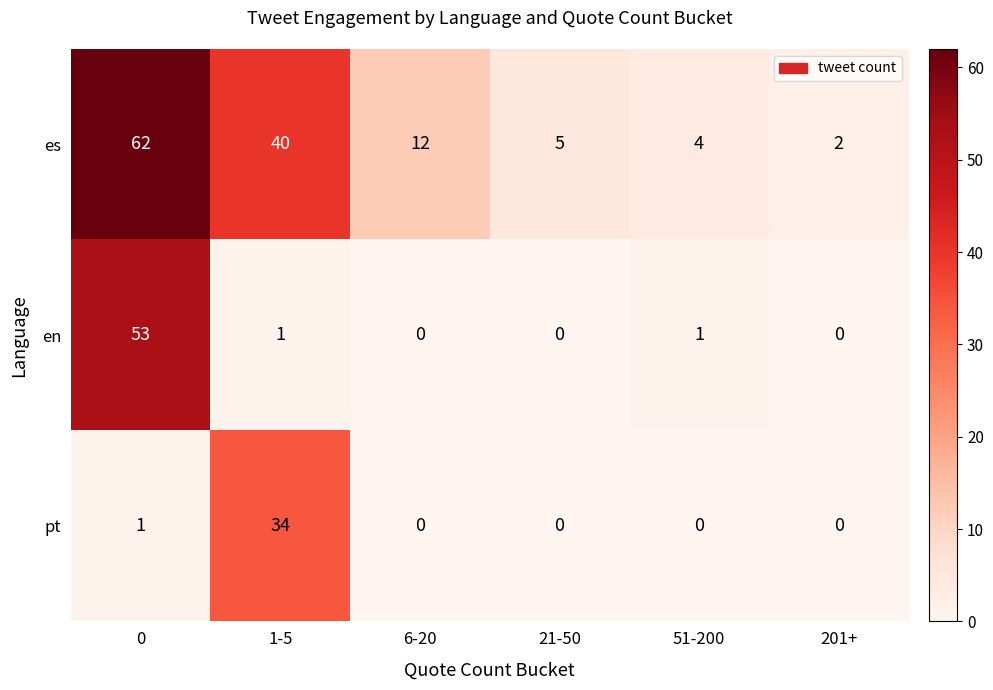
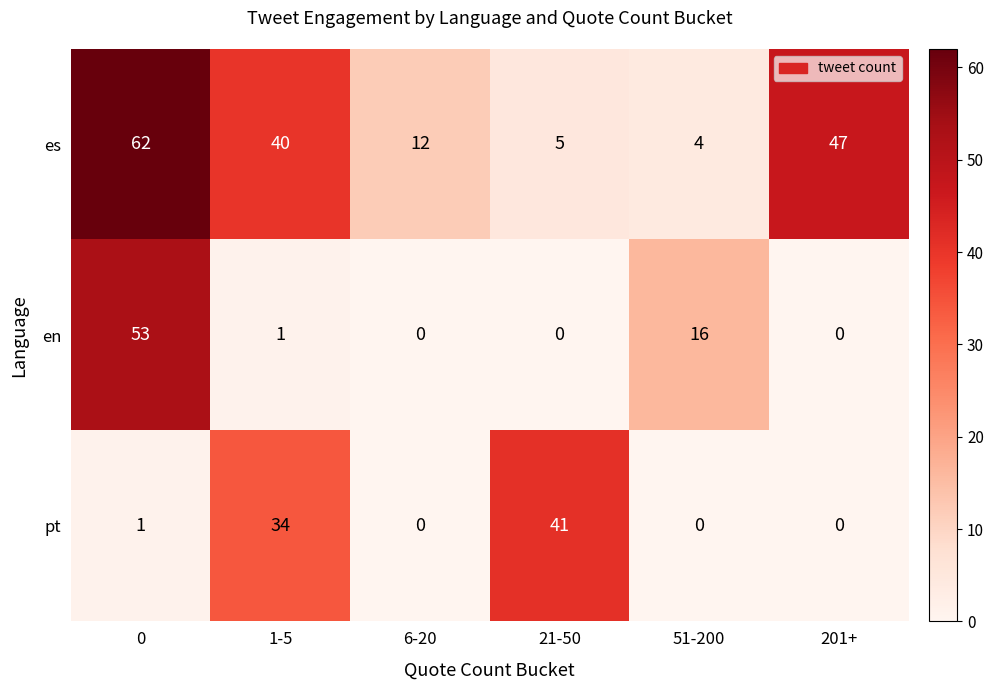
es, 201+: 2 -> 47
en, 51-200: 1 -> 16
pt, 21-50: 0 -> 41
